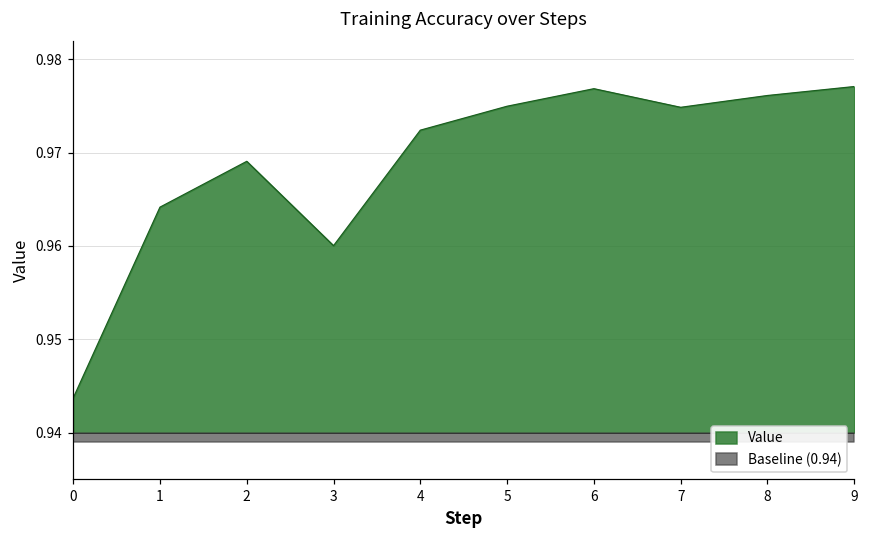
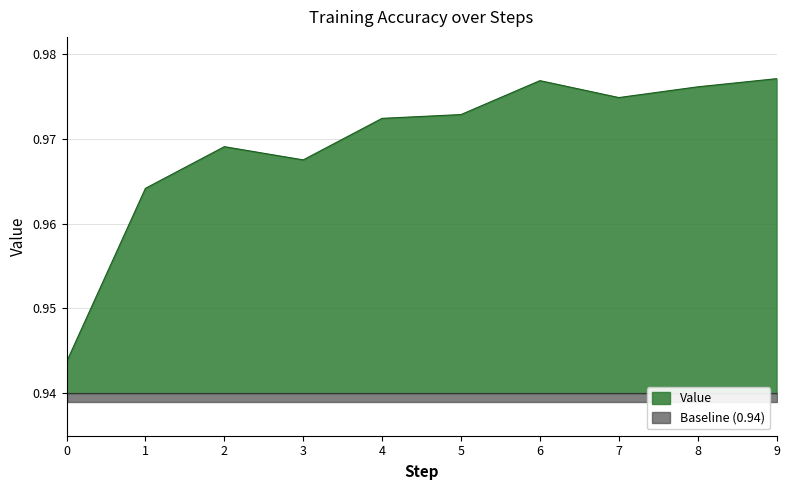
Value, 3: 0.960 -> 0.968
Value, 5: 0.975 -> 0.973
